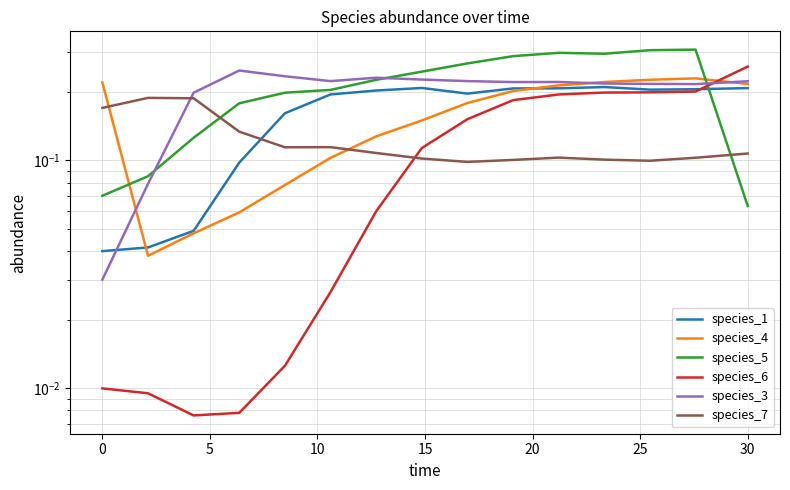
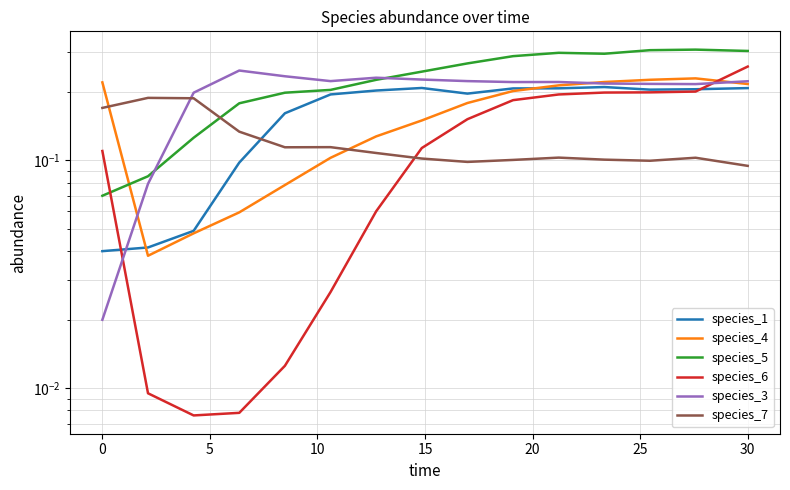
species_6, 0: 0.01 -> 0.11
species_3, 0: 0.03 -> 0.02
species_5, 30: 0.063 -> 0.30
species_7, 30: 0.11 -> 0.095
